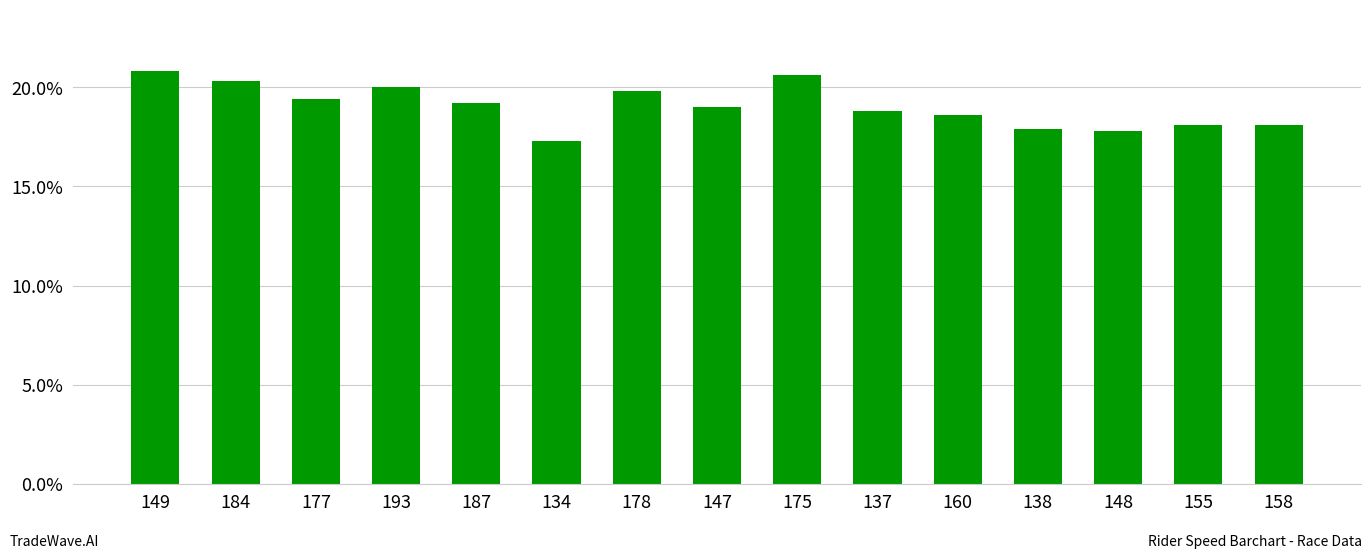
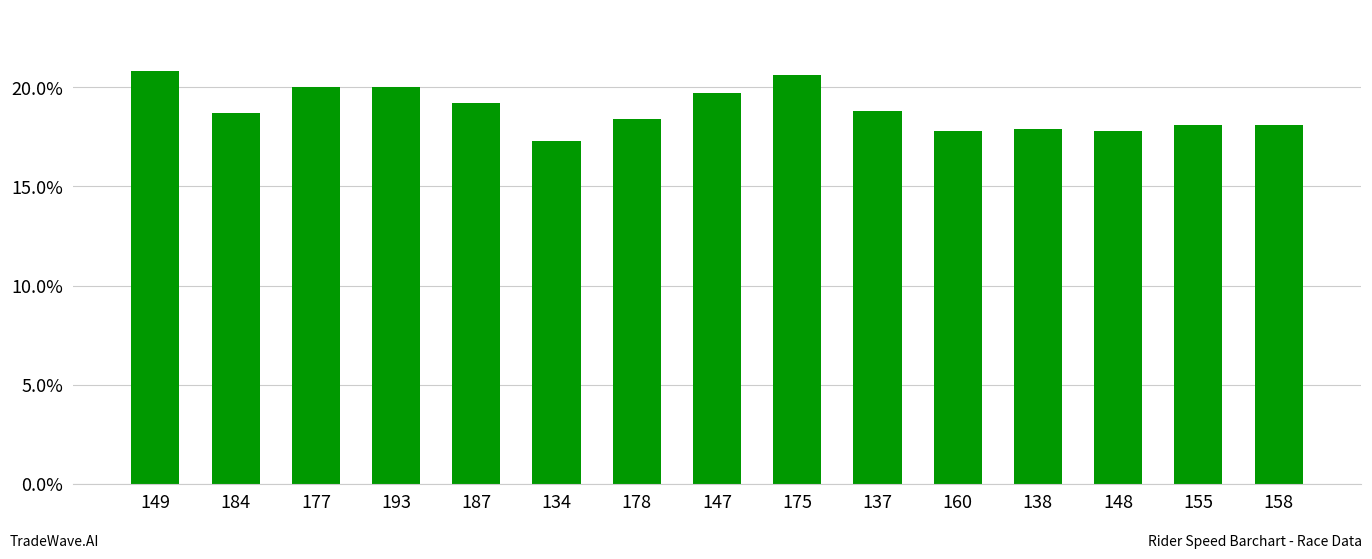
184: 20.3% -> 18.7%
177: 19.4% -> 20.0%
178: 19.8% -> 18.4%
147: 19.0% -> 19.7%
160: 18.6% -> 17.8%
